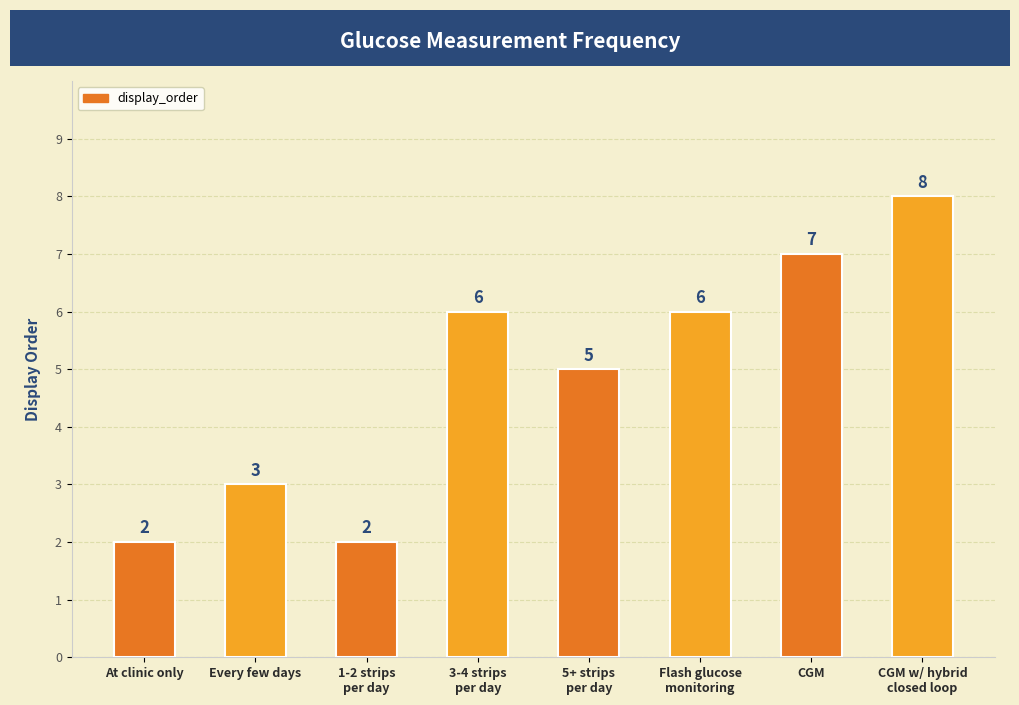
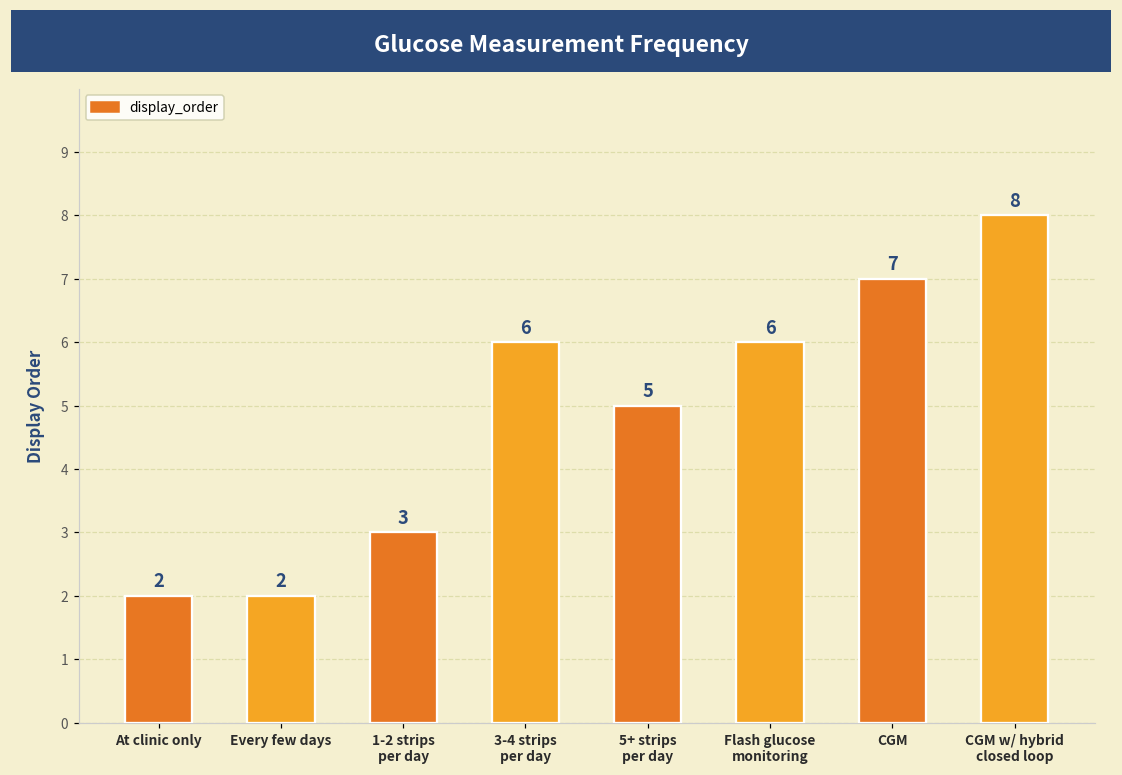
Every few days: 3 -> 2
1-2 strips per day: 2 -> 3
